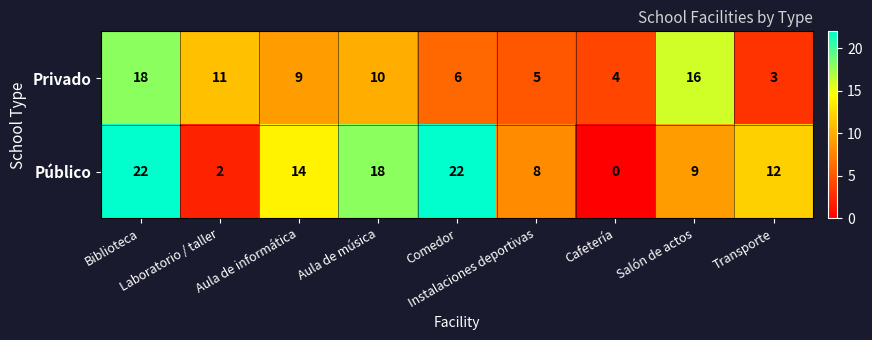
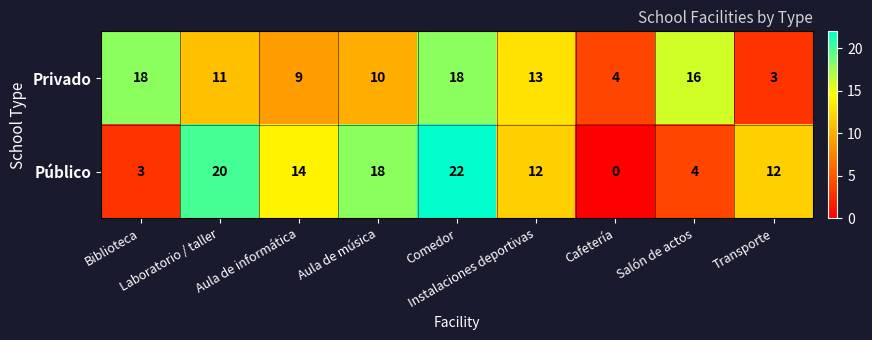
Privado, Comedor: 6 -> 18
Privado, Instalaciones deportivas: 5 -> 13
Público, Biblioteca: 22 -> 3
Público, Laboratorio / taller: 2 -> 20
Público, Instalaciones deportivas: 8 -> 12
Público, Salón de actos: 9 -> 4
